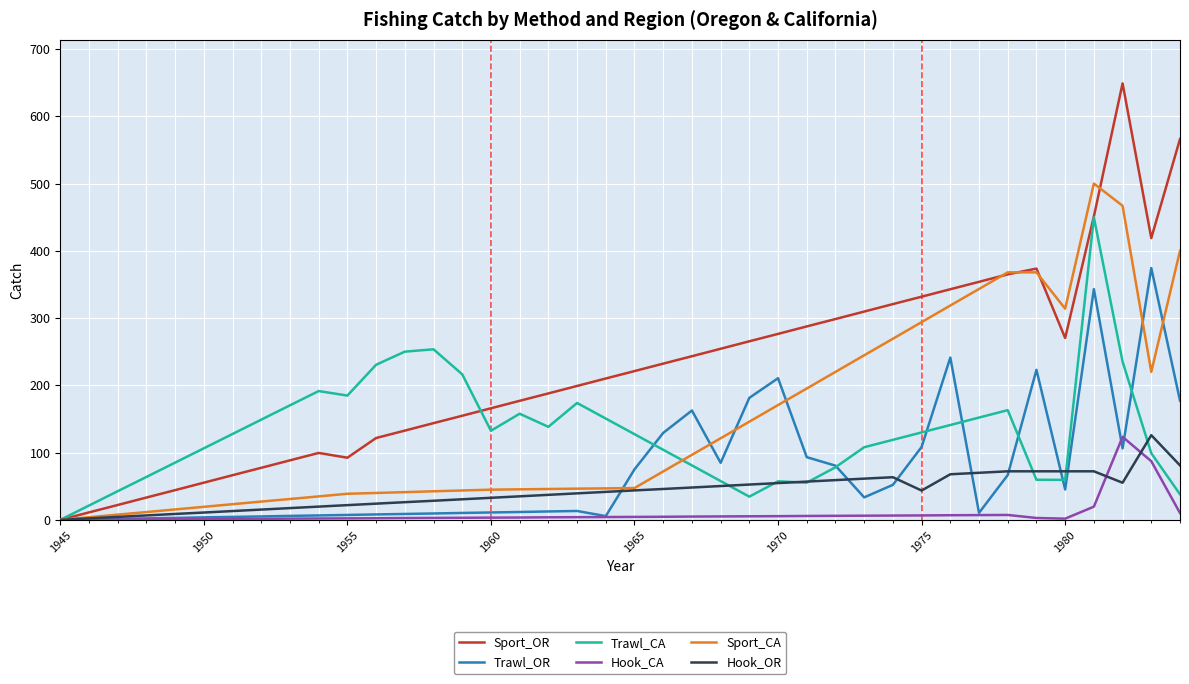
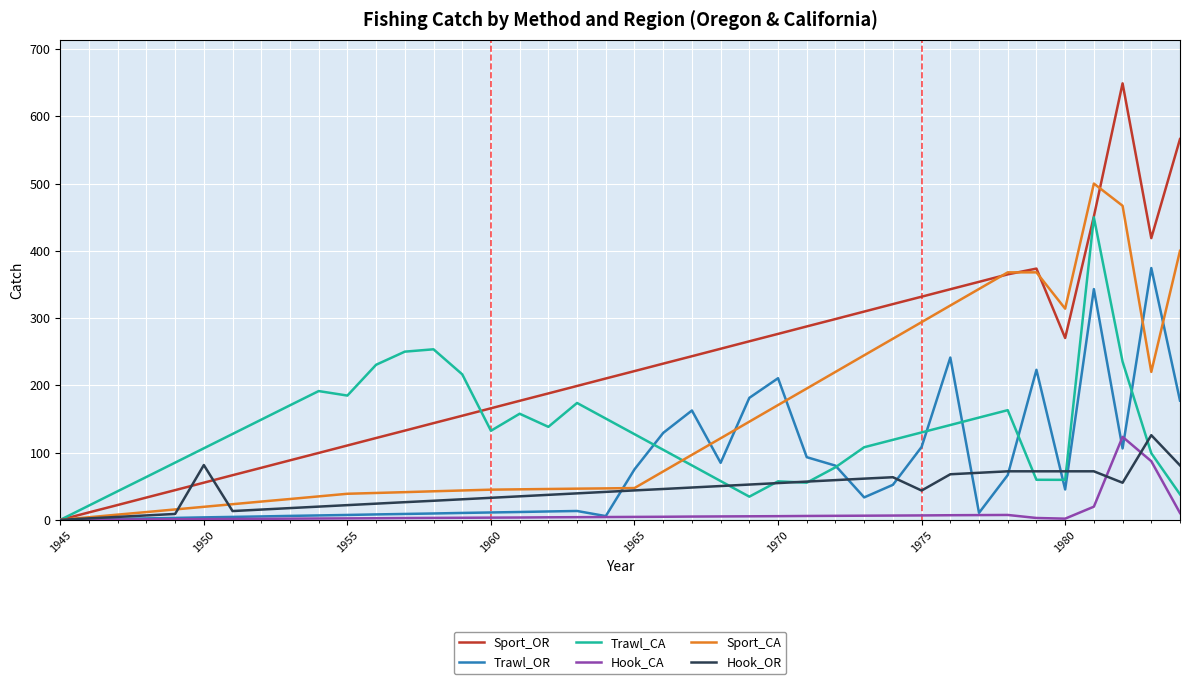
Hook_OR, 1950: 10 -> 80
Sport_OR, 1955: 90 -> 110
